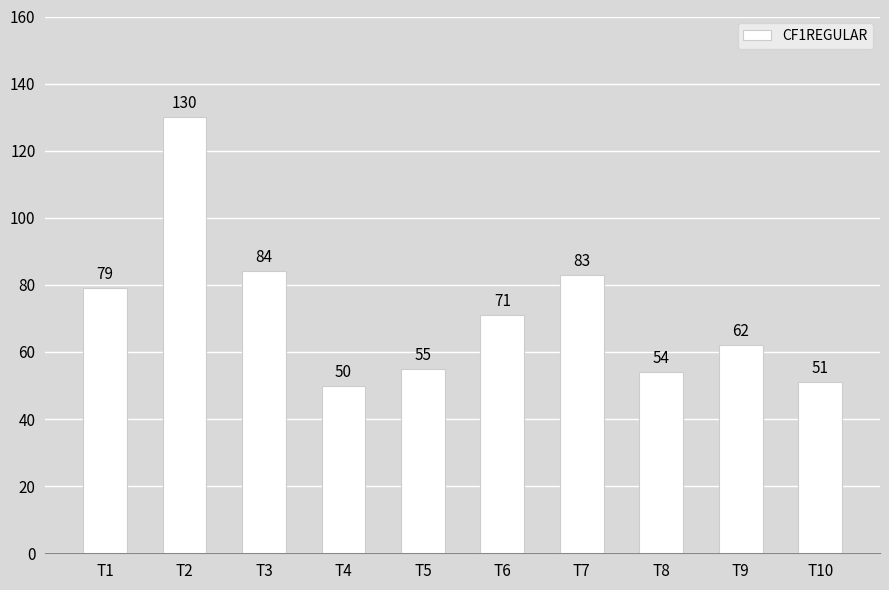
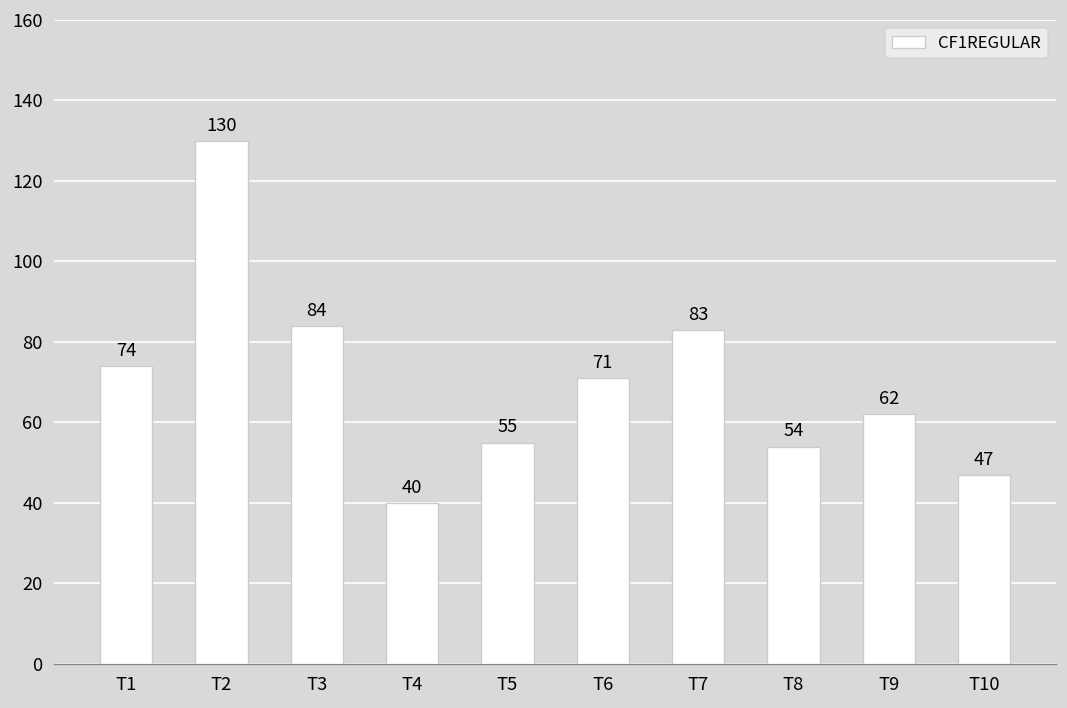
T1: 79 -> 74
T4: 50 -> 40
T10: 51 -> 47
